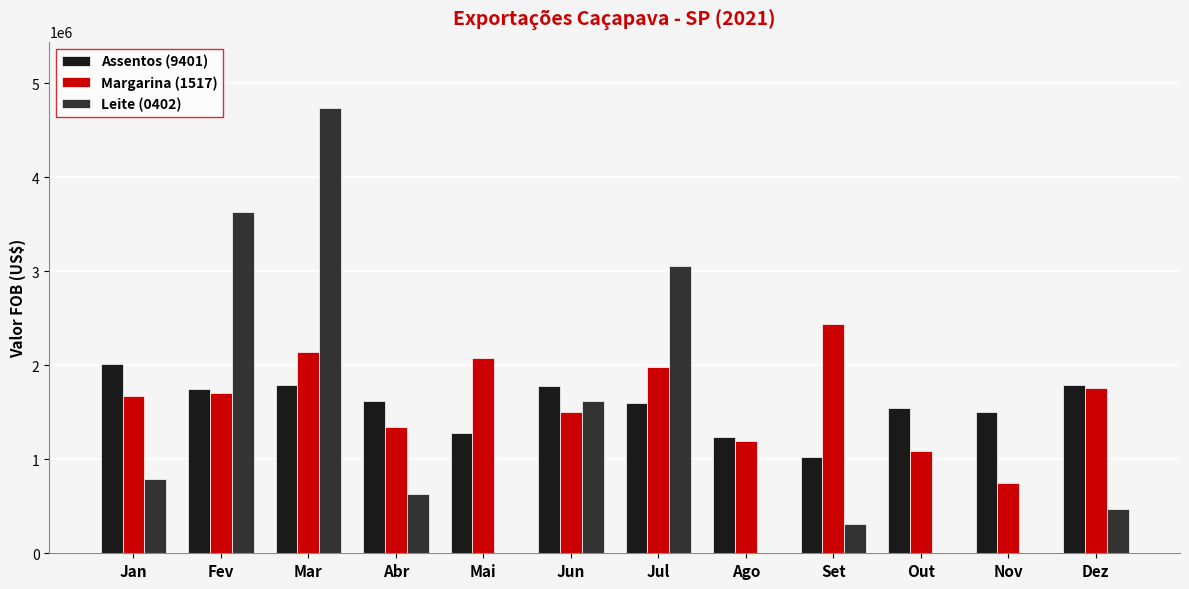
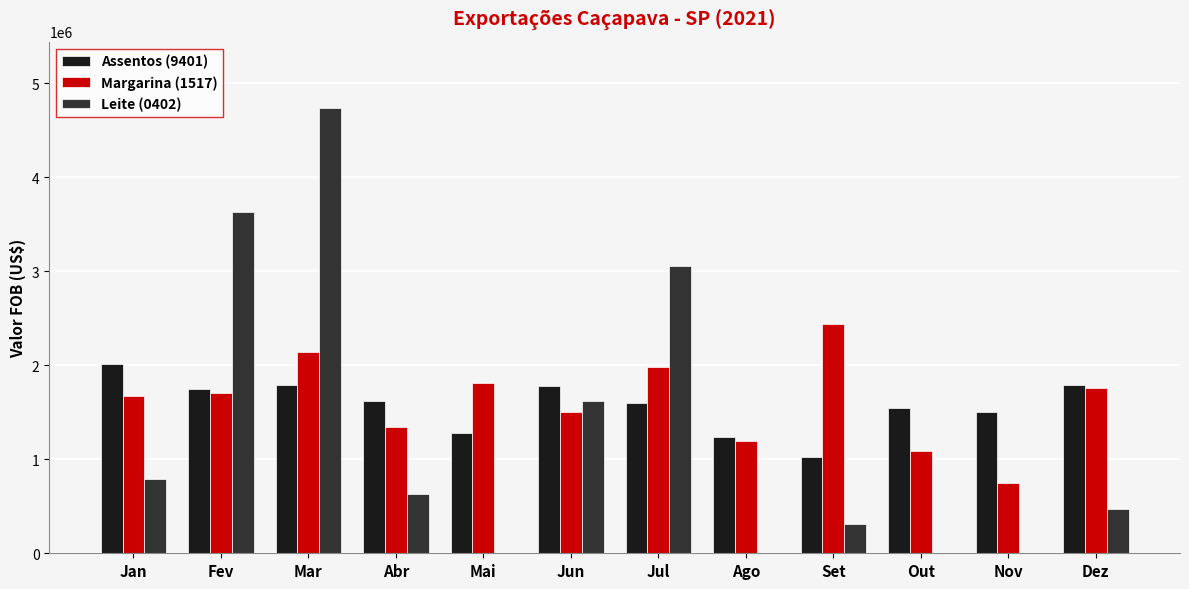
Margarina (1517), Mai: 2100000 -> 1800000
